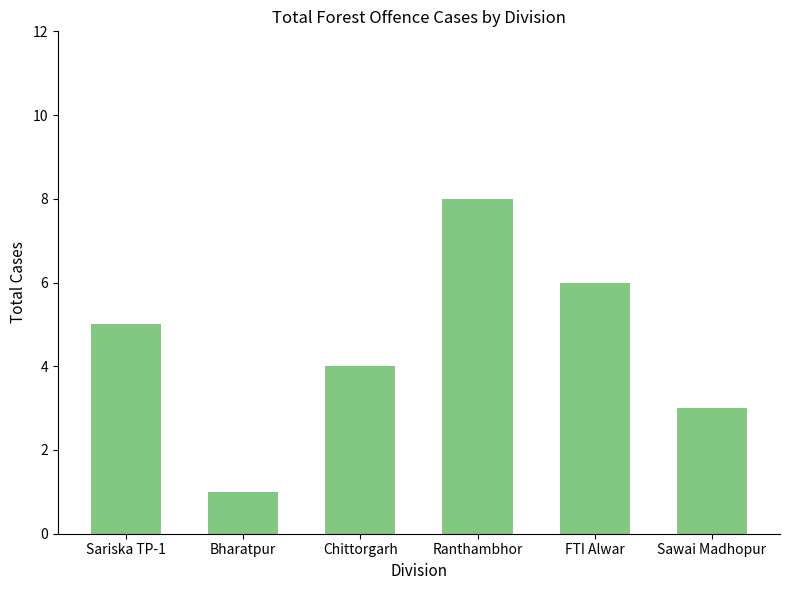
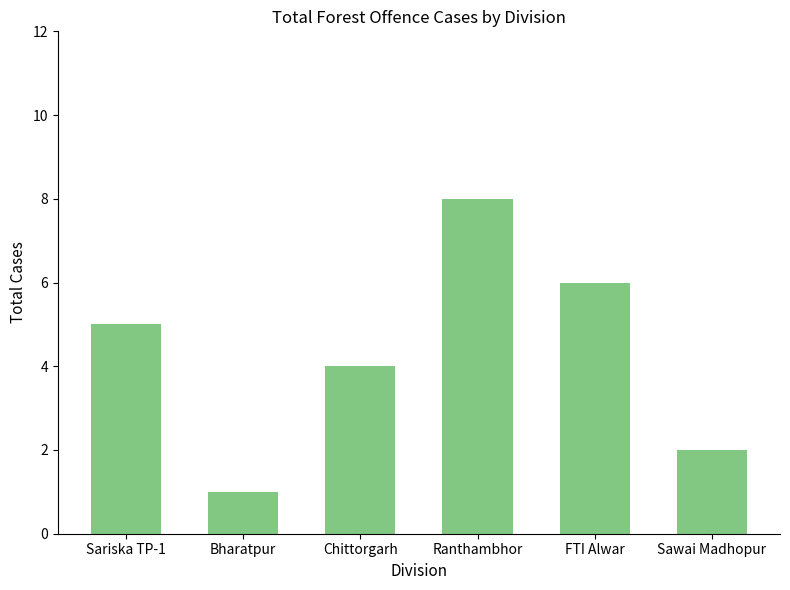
Sawai Madhopur: 3 -> 2
